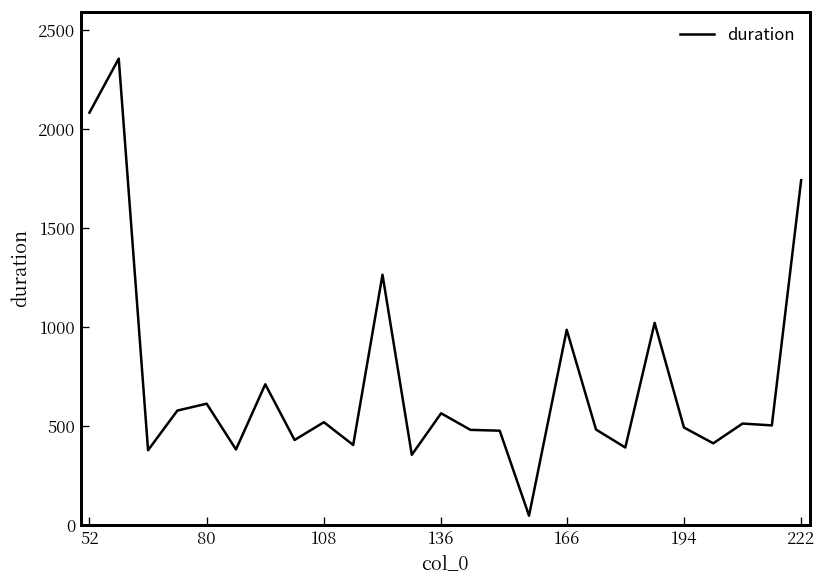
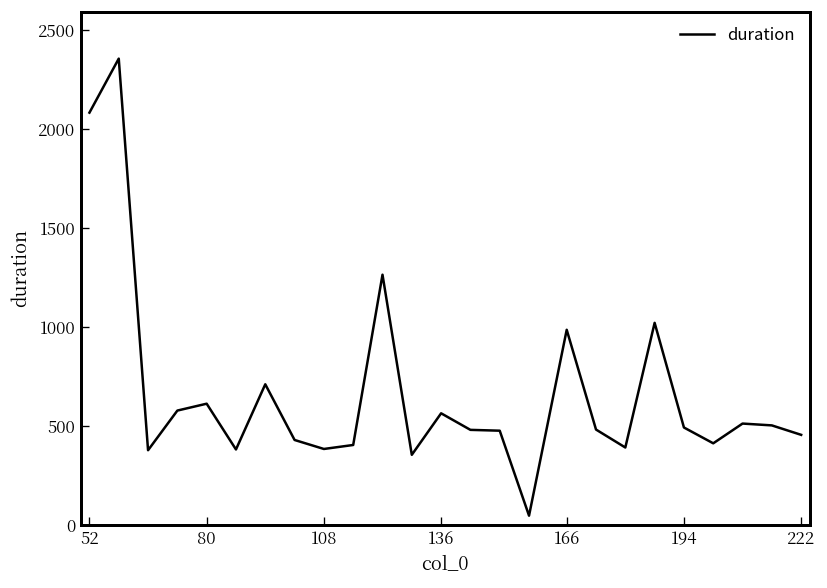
108: 520 -> 380
222: 1740 -> 450
